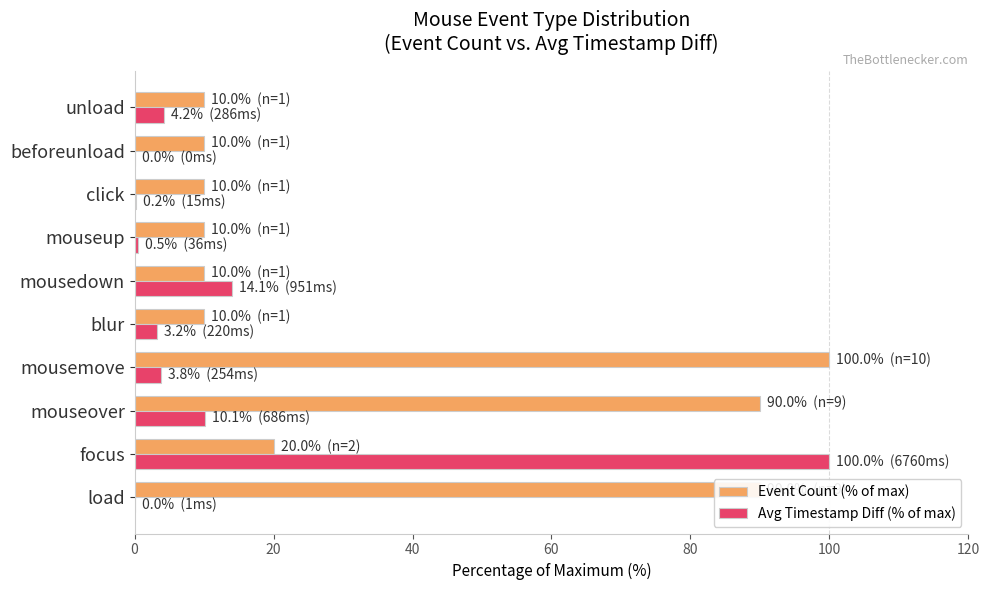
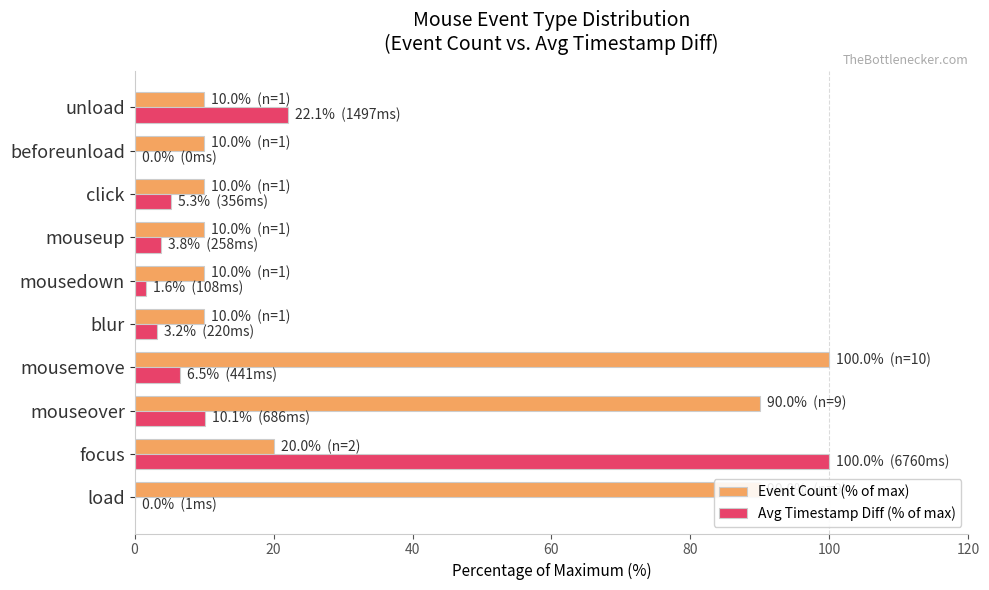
Avg Timestamp Diff (% of max), unload: 4.2% (286ms) -> 22.1% (1497ms)
Avg Timestamp Diff (% of max), click: 0.2% (15ms) -> 5.3% (356ms)
Avg Timestamp Diff (% of max), mouseup: 0.5% (36ms) -> 3.8% (258ms)
Avg Timestamp Diff (% of max), mousedown: 14.1% (951ms) -> 1.6% (108ms)
Avg Timestamp Diff (% of max), mousemove: 3.8% (254ms) -> 6.5% (441ms)
